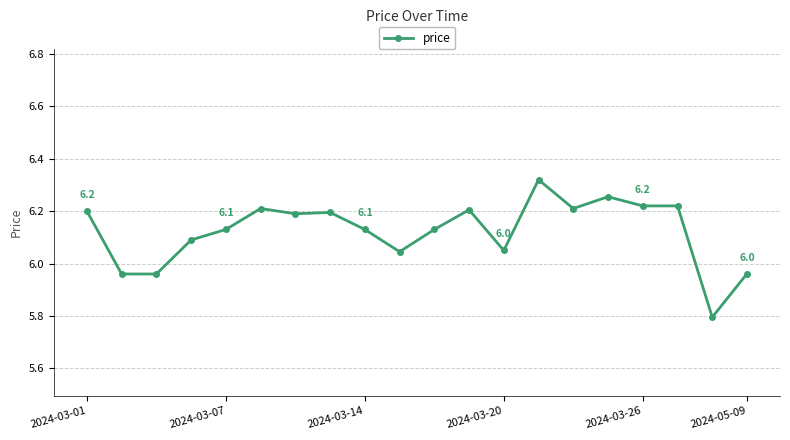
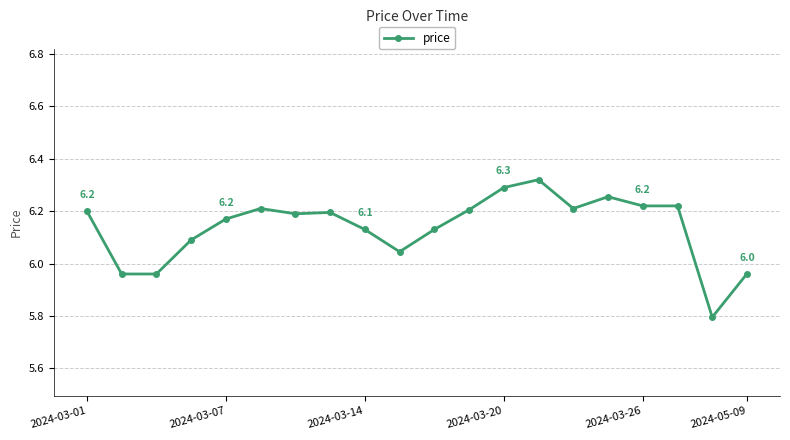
2024-03-07: 6.1 -> 6.2
2024-03-20: 6.0 -> 6.3
